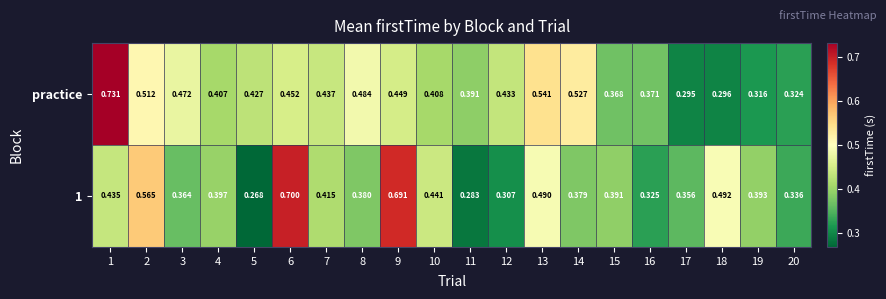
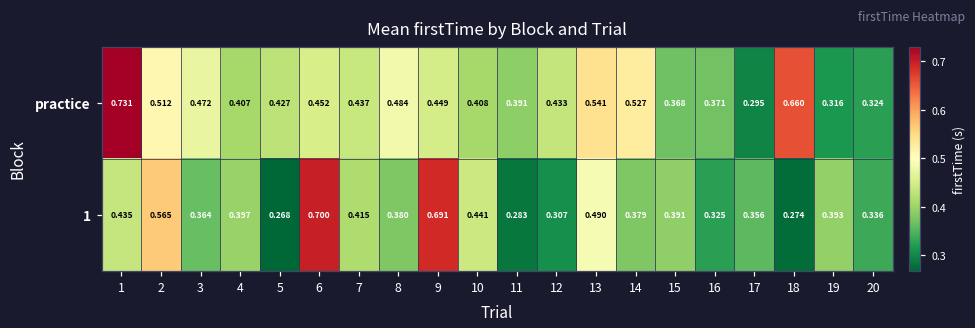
practice, 18: 0.296 -> 0.660
1, 18: 0.492 -> 0.274
